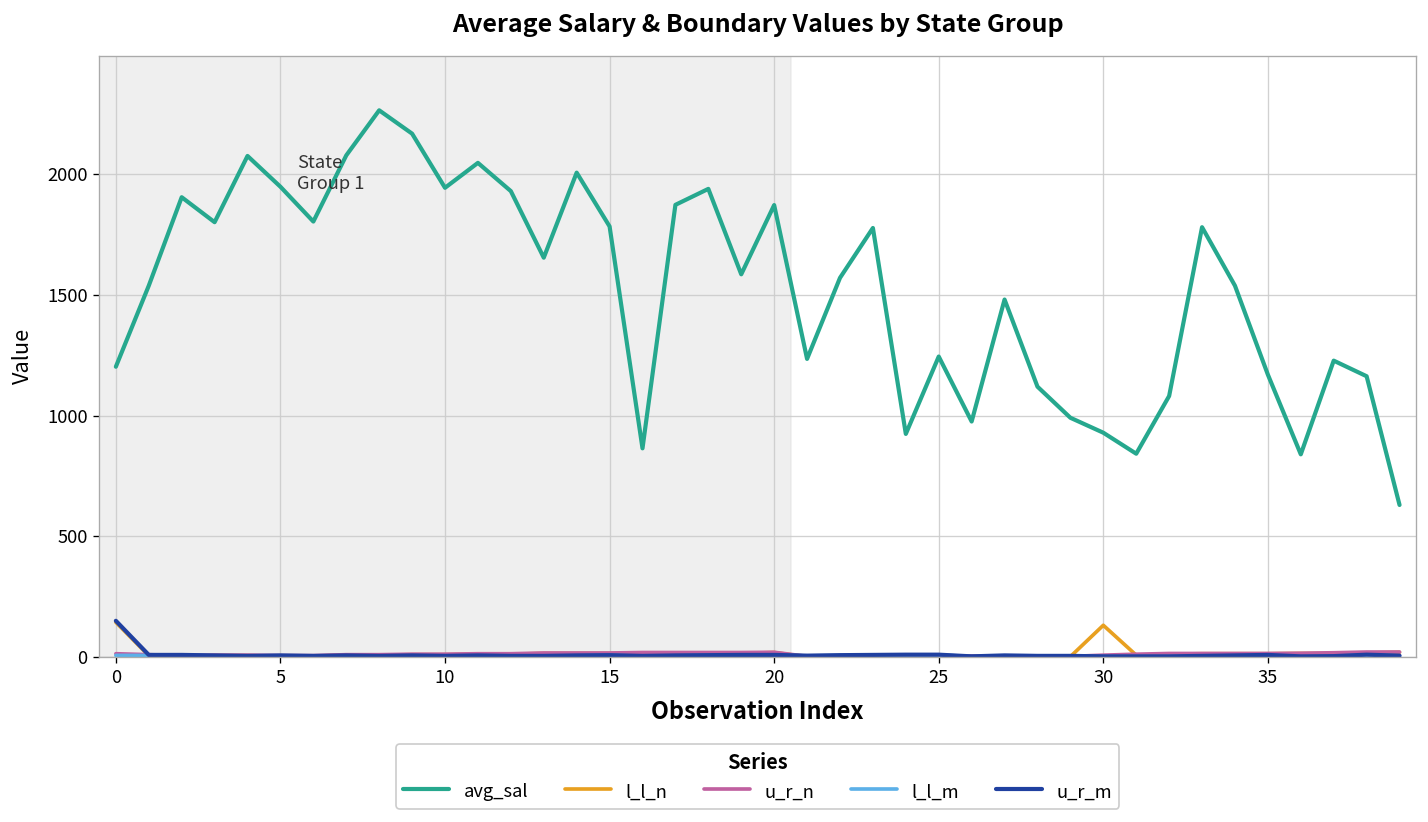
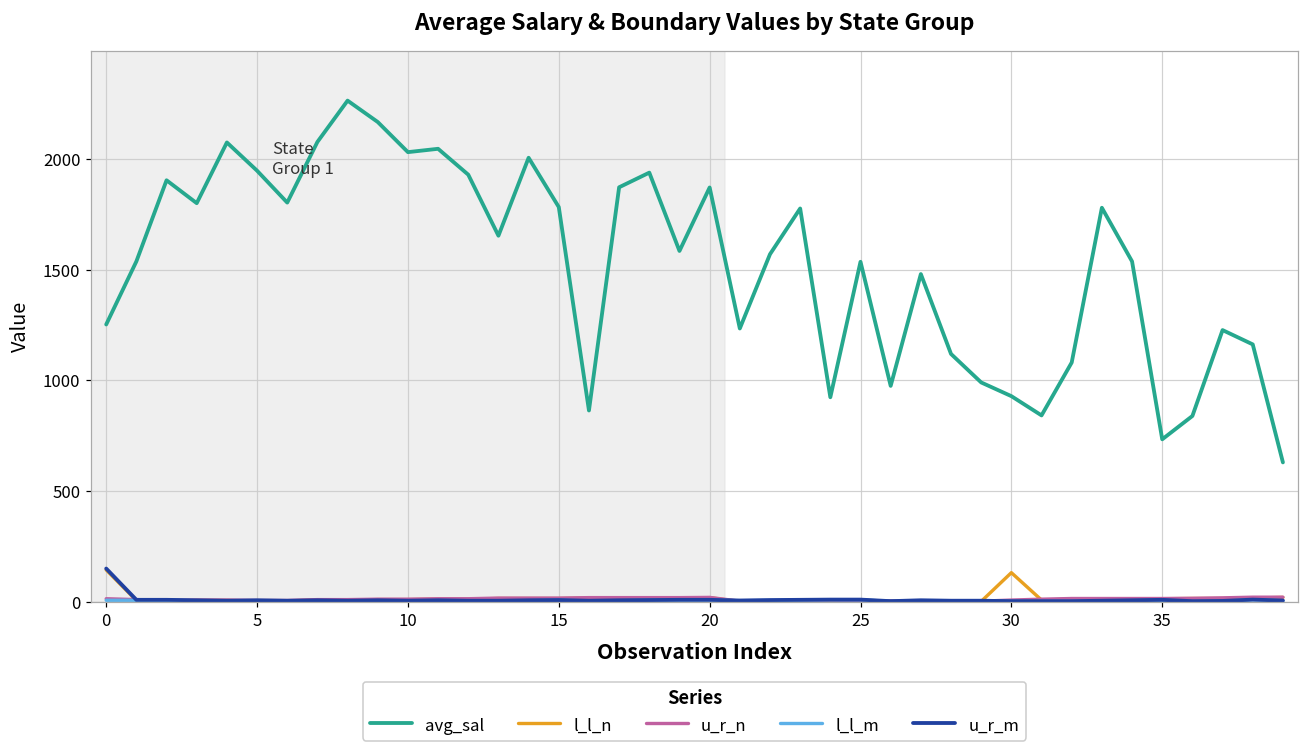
avg_sal, 0: 1200 -> 1250
avg_sal, 10: 1940 -> 2030
avg_sal, 25: 1240 -> 1540
avg_sal, 35: 1170 -> 730
